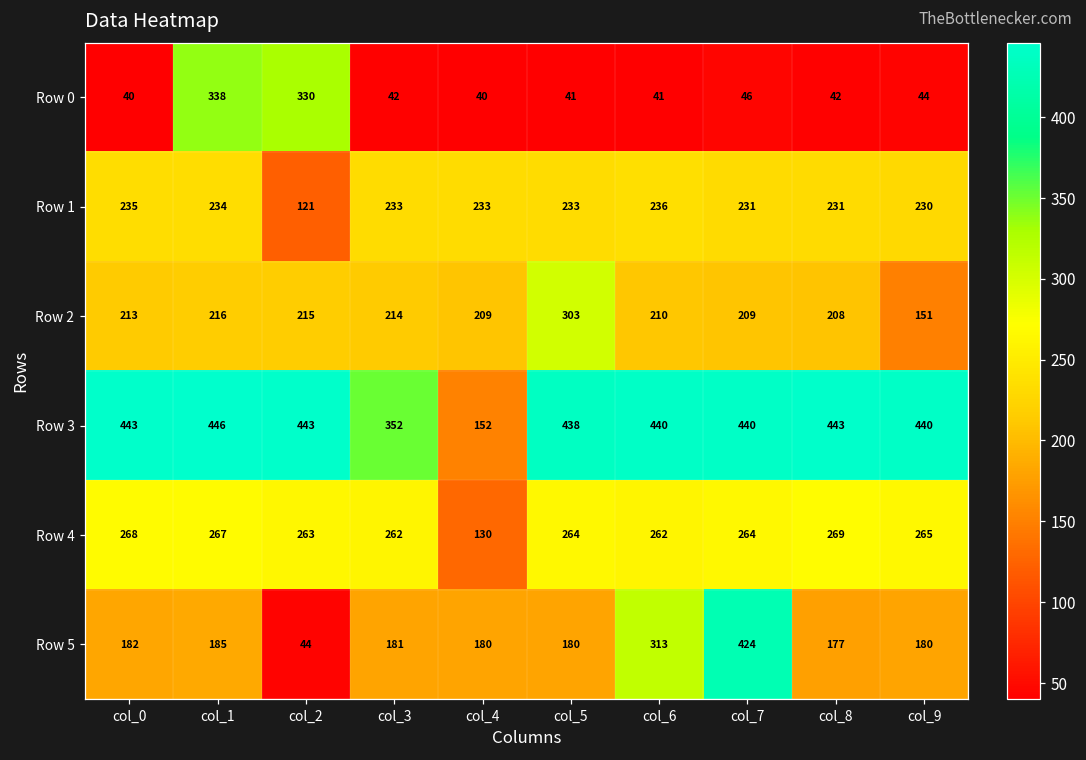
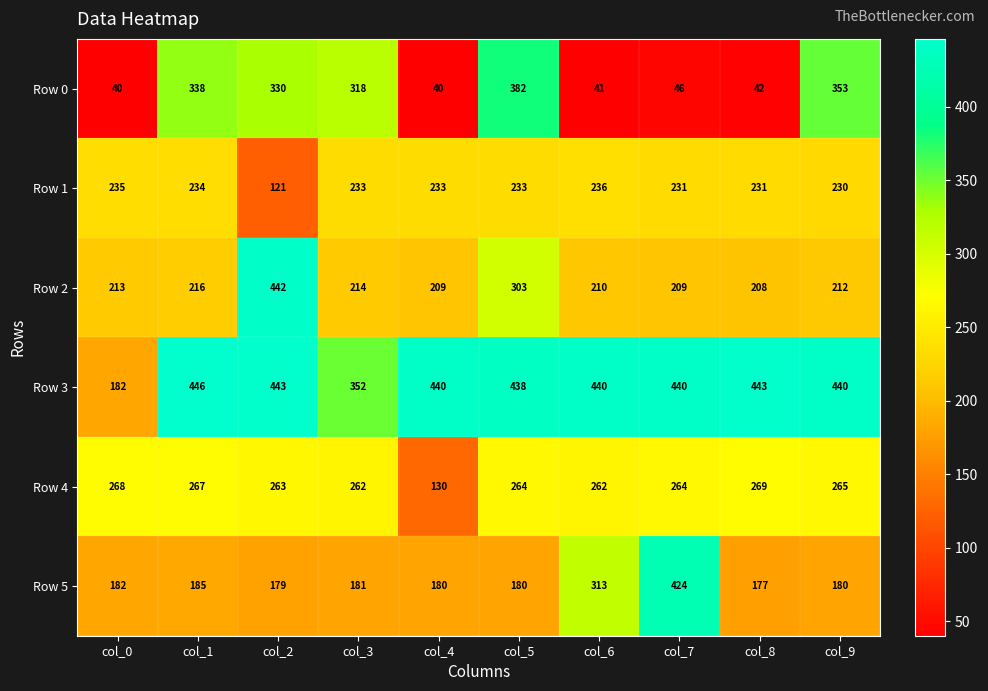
Row 0, col_3: 42 -> 318
Row 0, col_5: 41 -> 382
Row 0, col_9: 44 -> 353
Row 2, col_2: 215 -> 442
Row 2, col_9: 151 -> 212
Row 3, col_0: 443 -> 182
Row 3, col_4: 152 -> 440
Row 5, col_2: 44 -> 179
